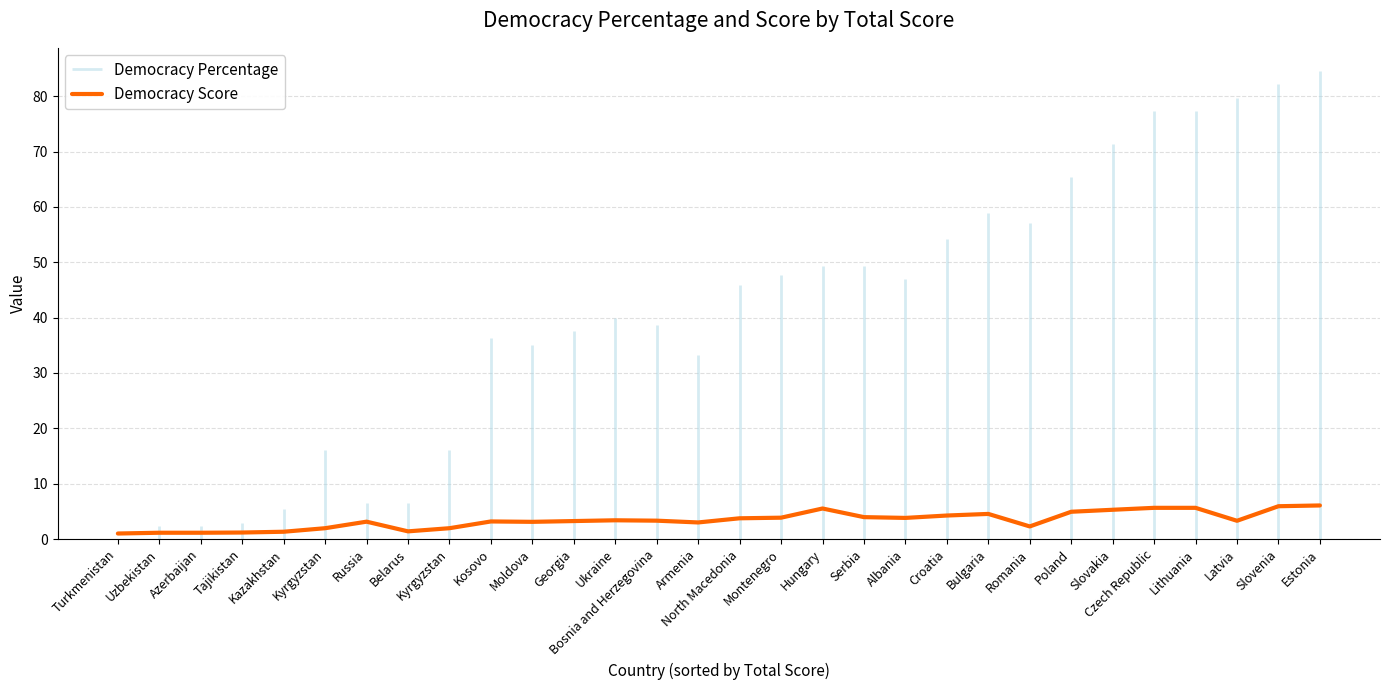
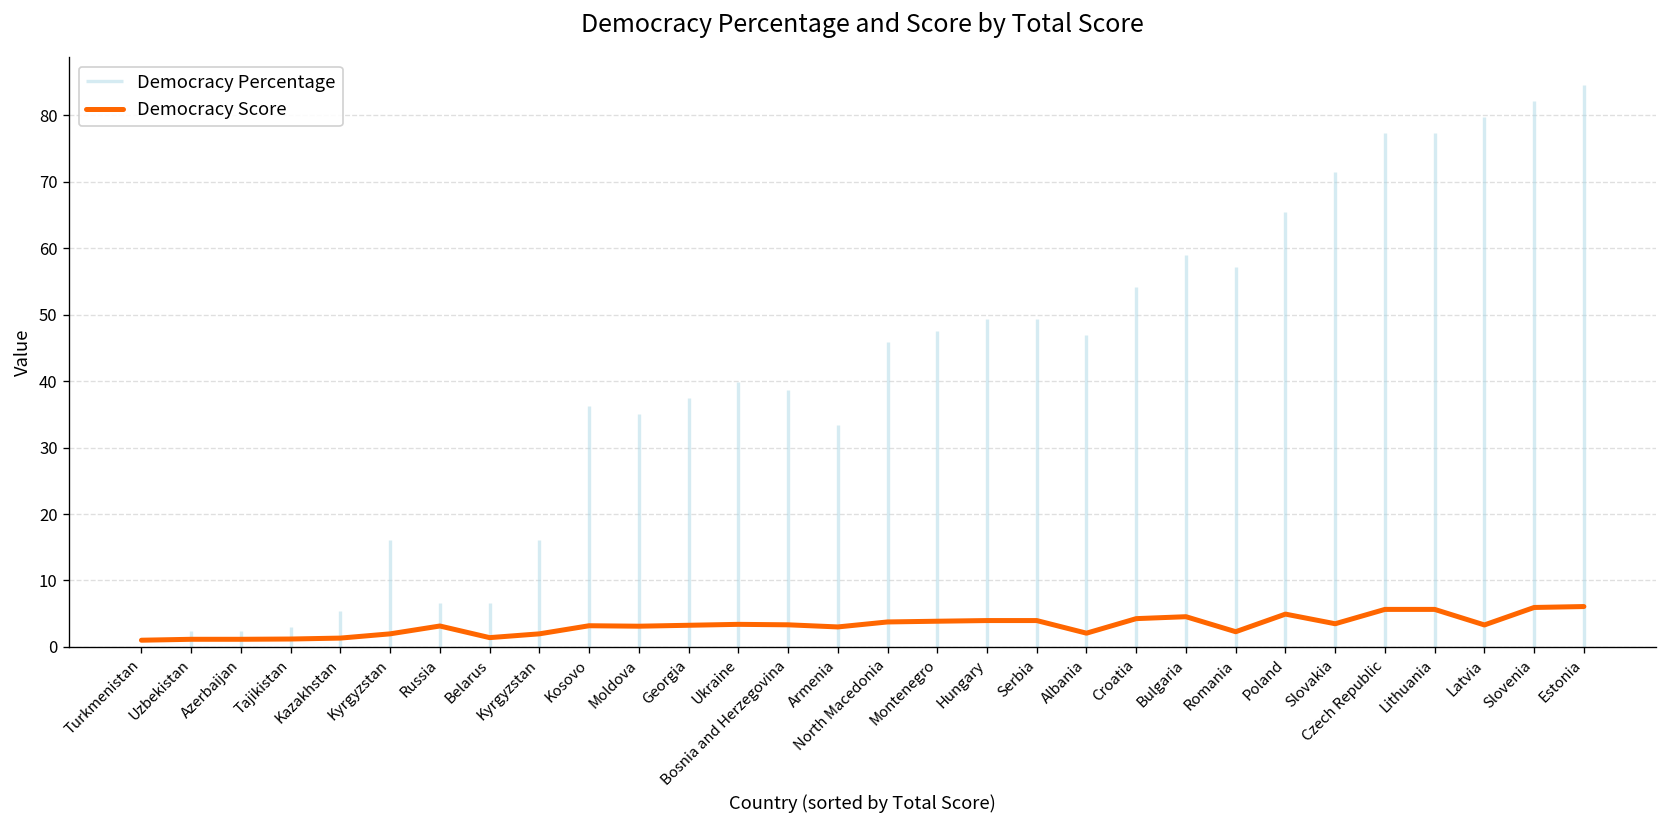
Hungary: 6 -> 4
Albania: 4 -> 2
Slovakia: 5 -> 3
